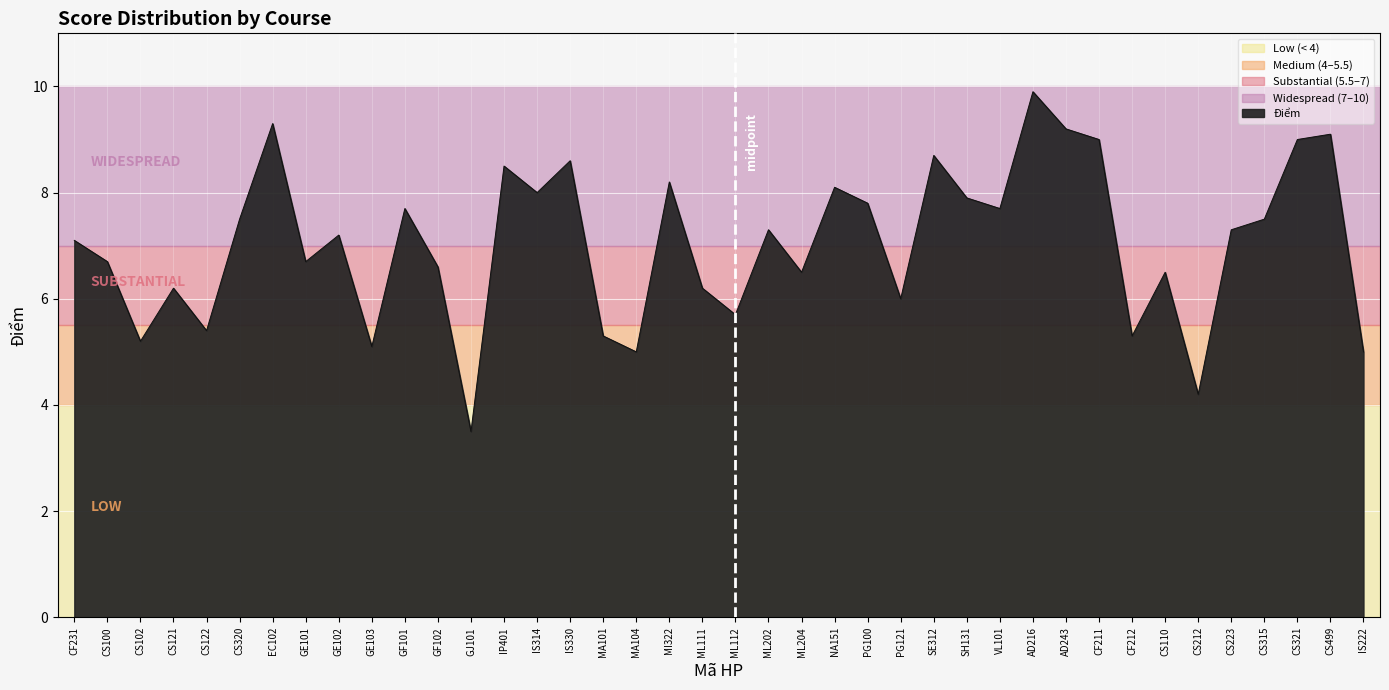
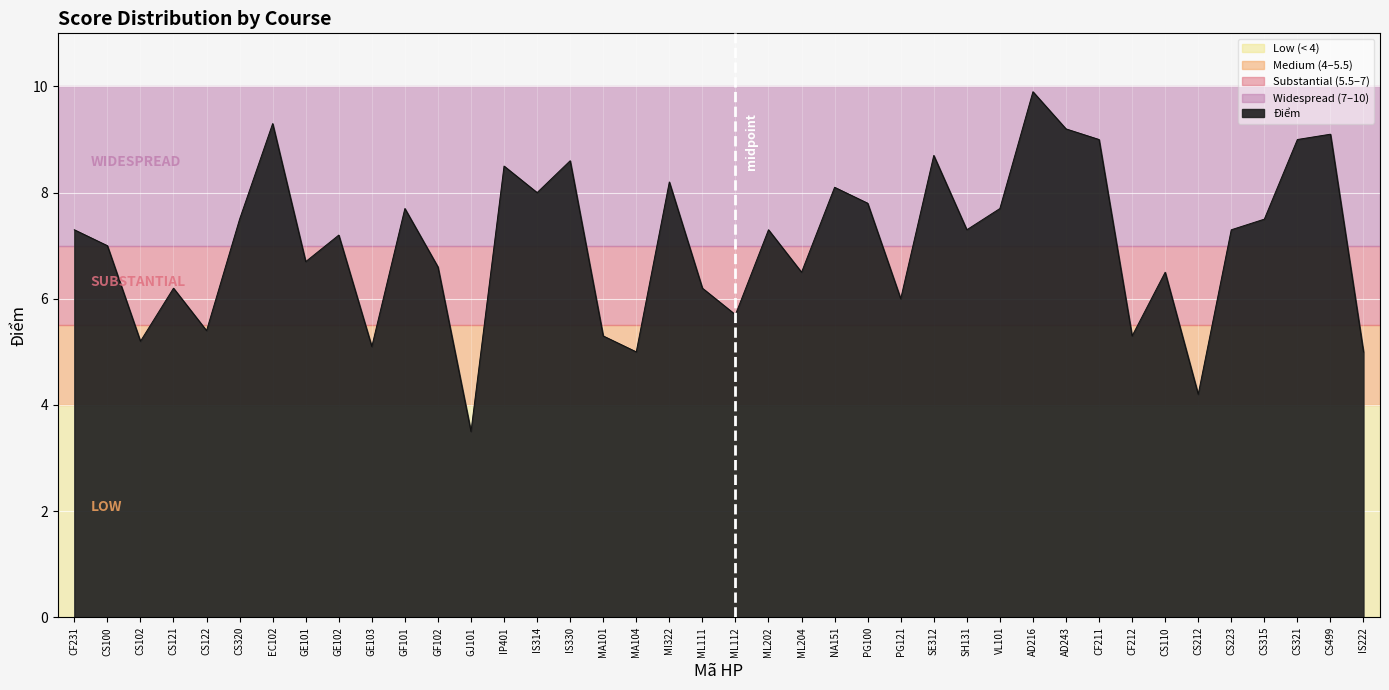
Điểm, CF231: 7.1 -> 7.3
Điểm, CS100: 6.7 -> 7.0
Điểm, SH131: 7.9 -> 7.3
